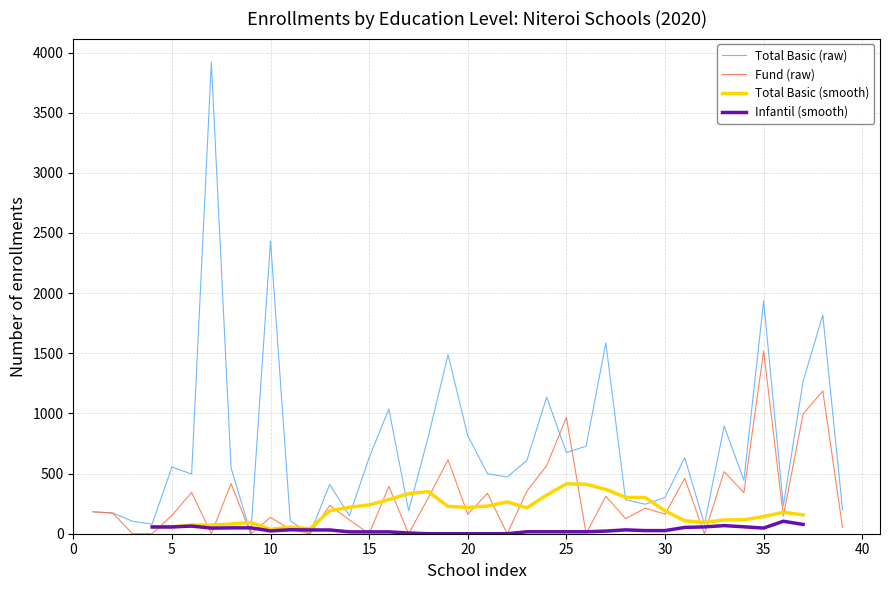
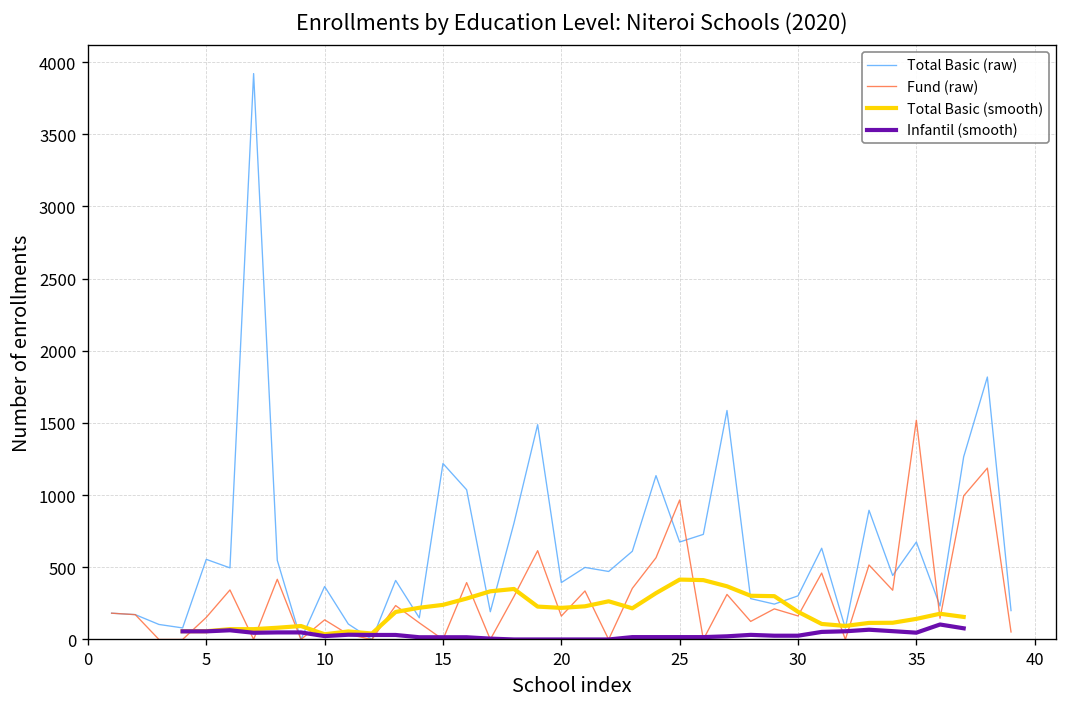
Total Basic (raw), 10: 2440 -> 370
Total Basic (raw), 15: 630 -> 1220
Total Basic (raw), 20: 820 -> 390
Total Basic (raw), 35: 1940 -> 680
